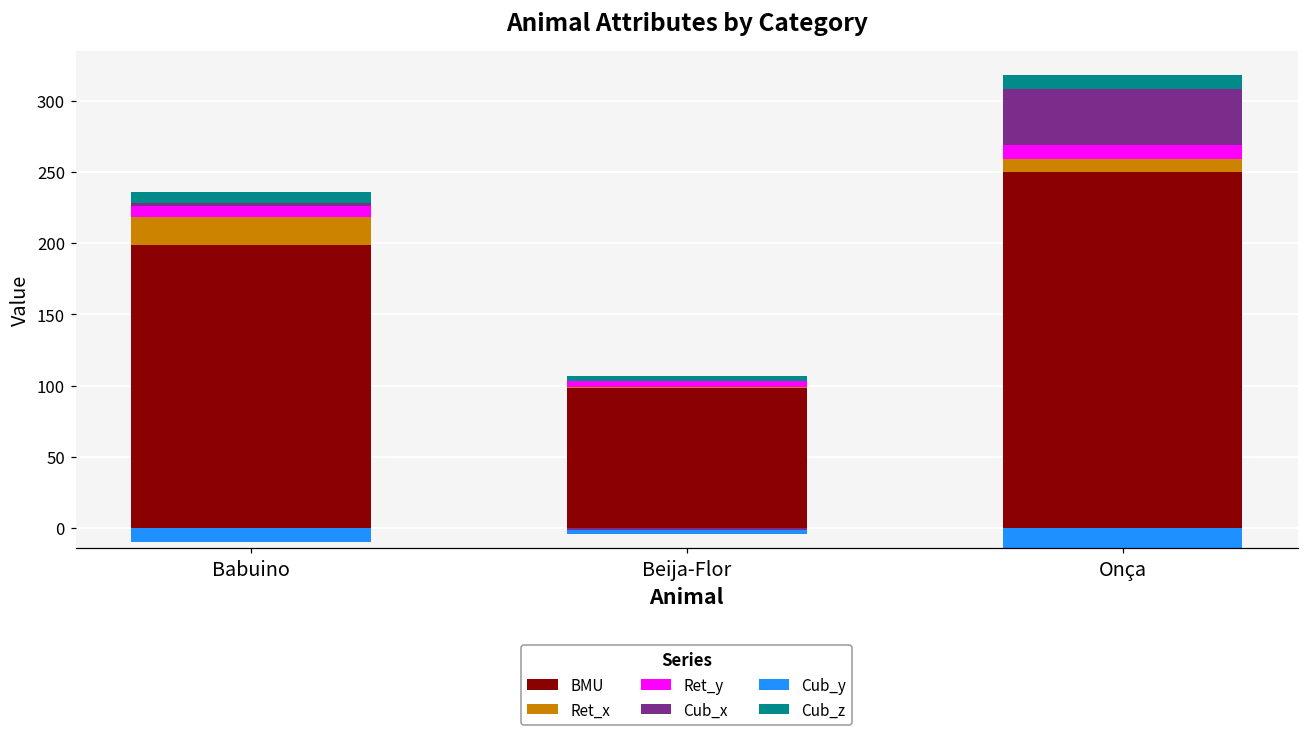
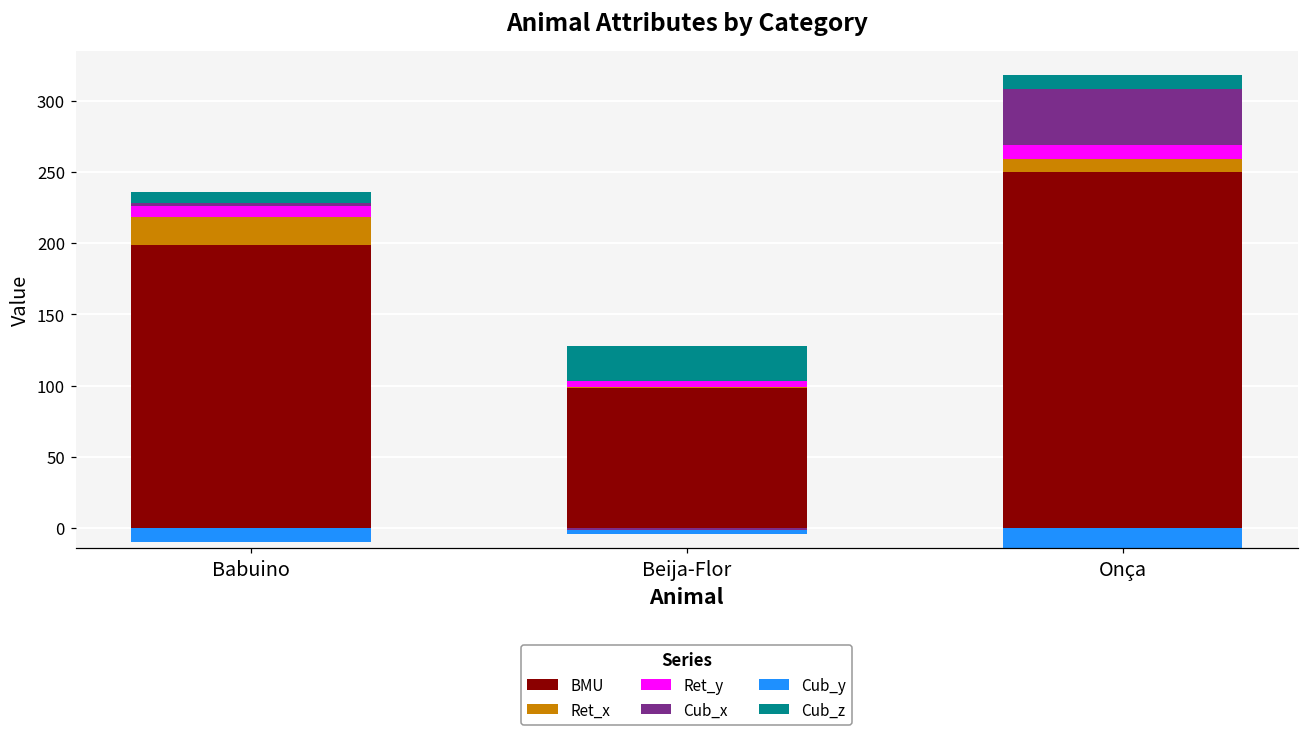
Cub_z, Beija-Flor: 4 -> 25
